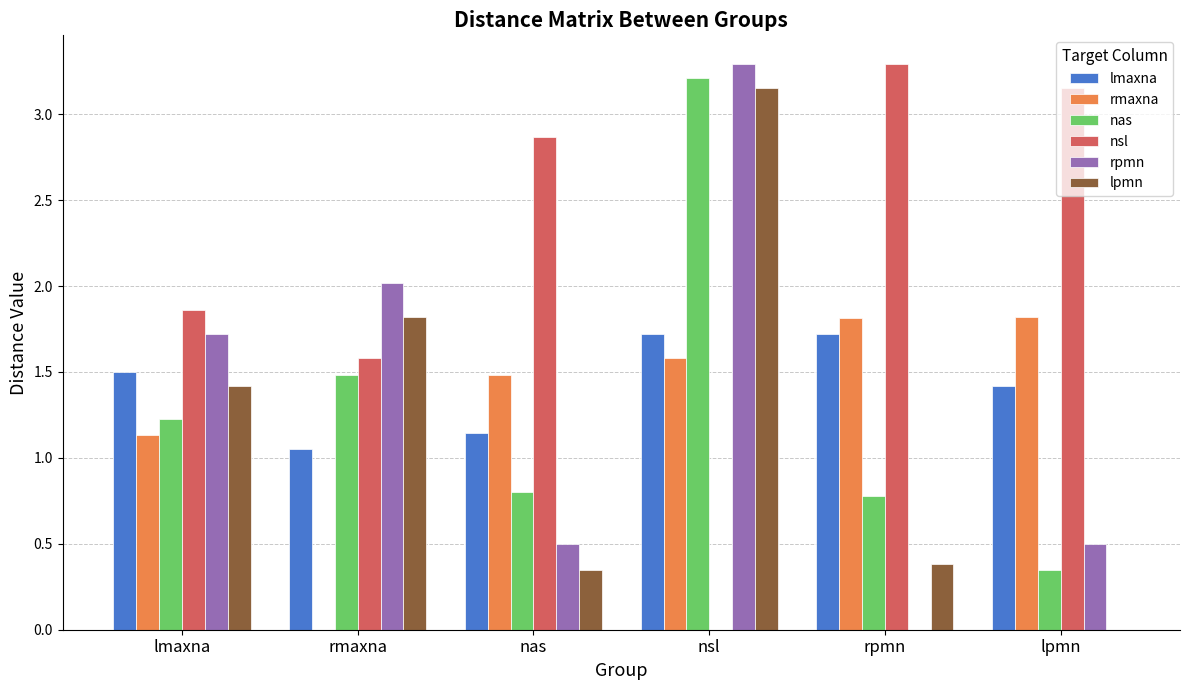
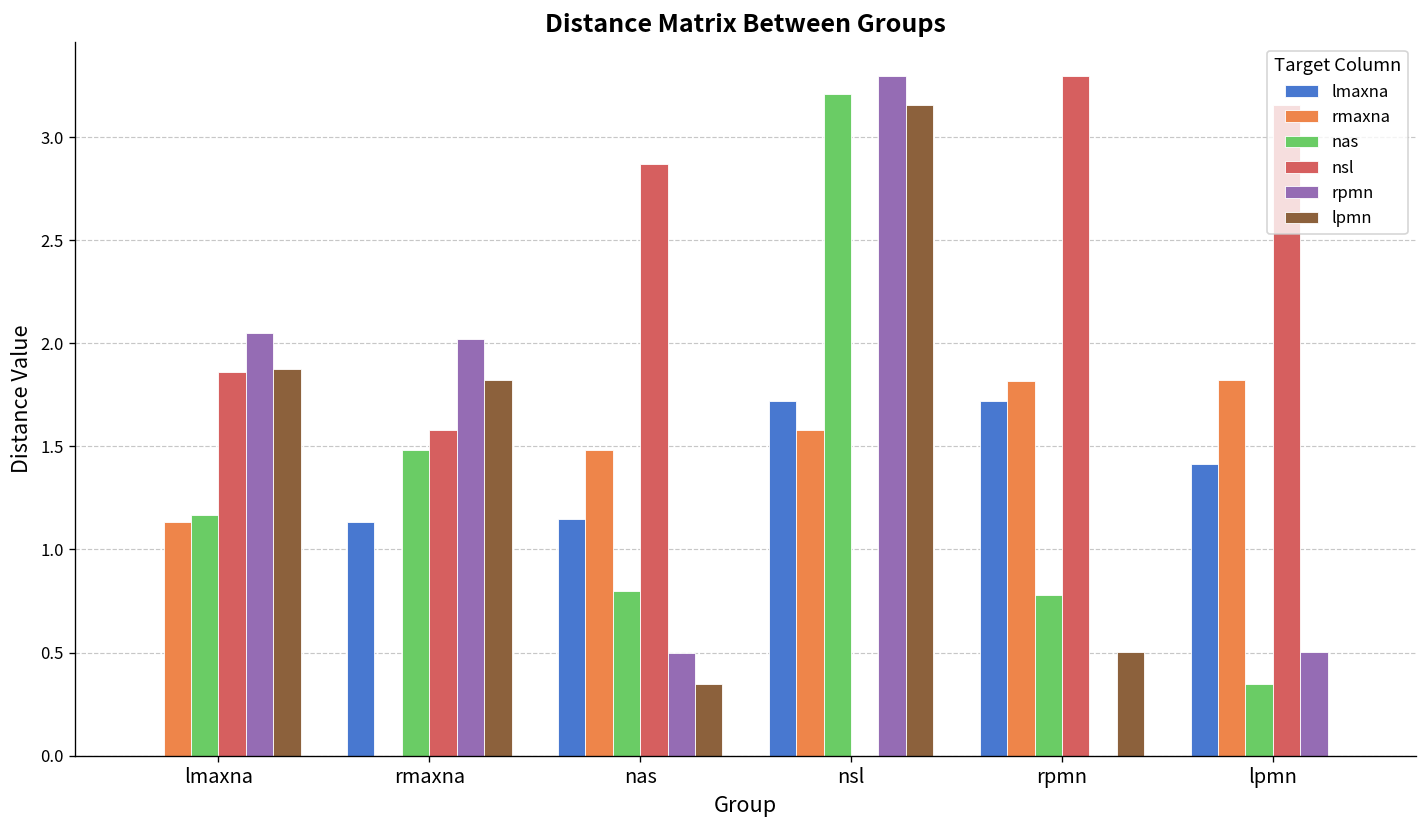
lmaxna, lmaxna: 1.5 -> 0.0
nas, lmaxna: 1.23 -> 1.17
rpmn, lmaxna: 1.72 -> 2.05
lpmn, lmaxna: 1.42 -> 1.88
lmaxna, rmaxna: 1.05 -> 1.13
lpmn, rpmn: 0.38 -> 0.50
